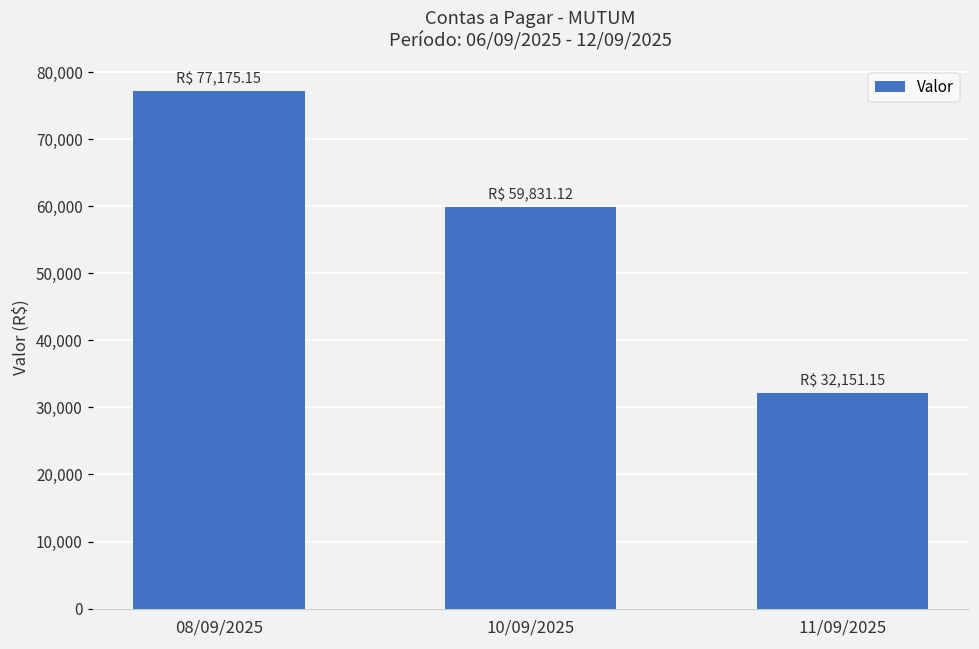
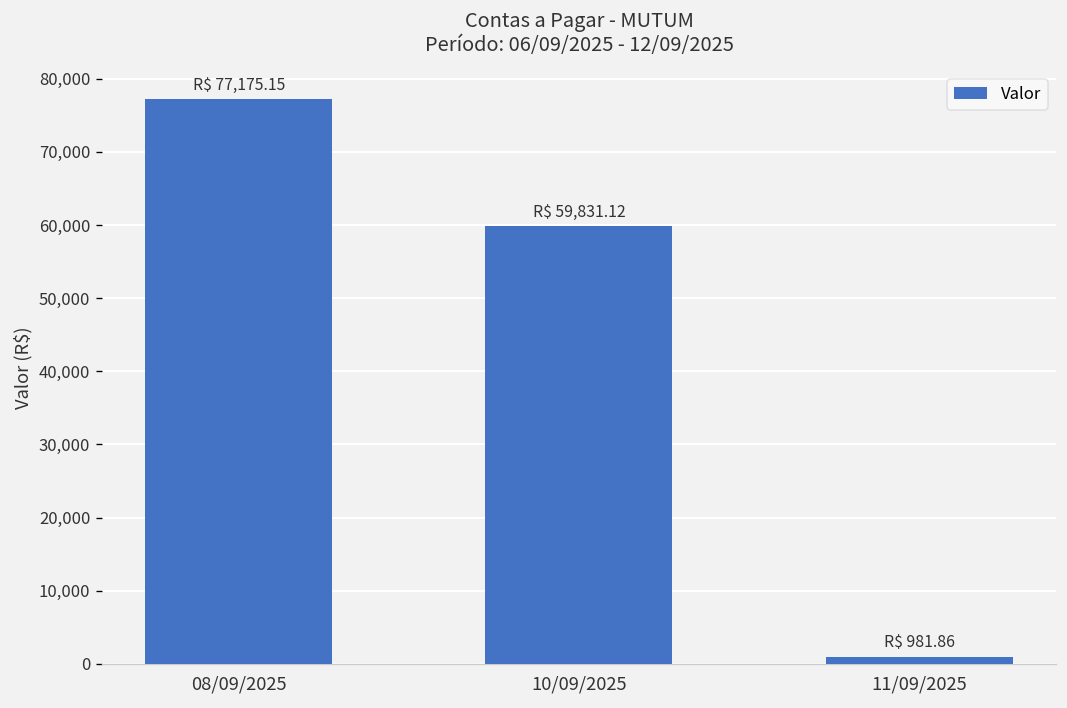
11/09/2025: 32,151.15 -> 981.86
